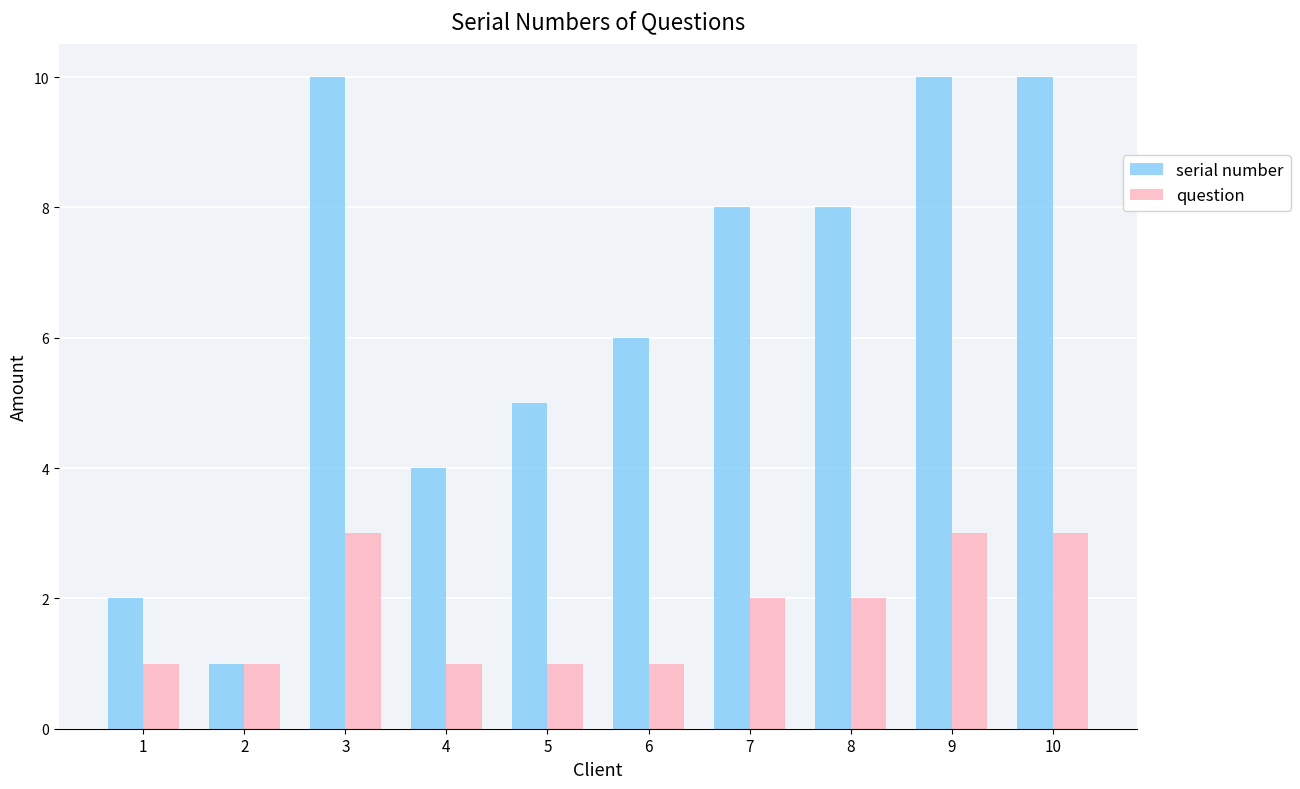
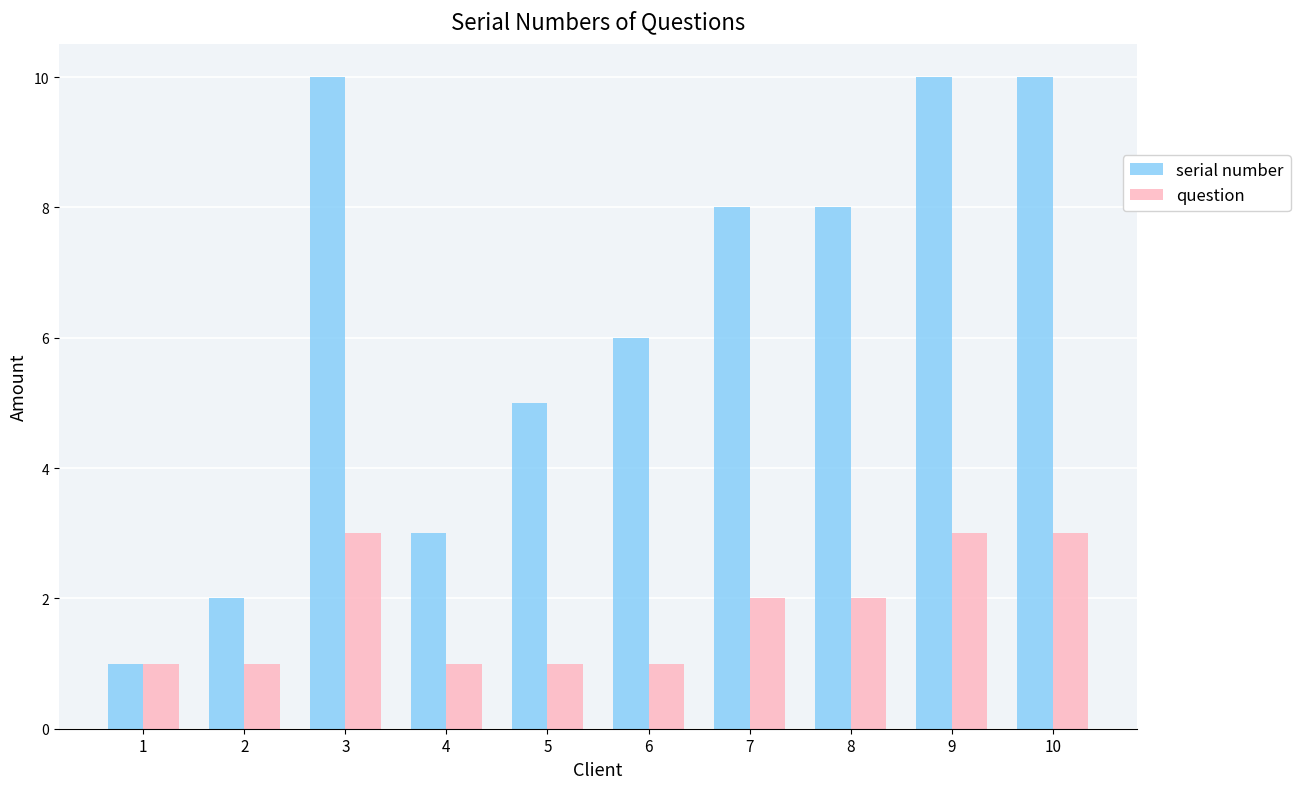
serial number, 1: 2 -> 1
serial number, 2: 1 -> 2
serial number, 4: 4 -> 3
